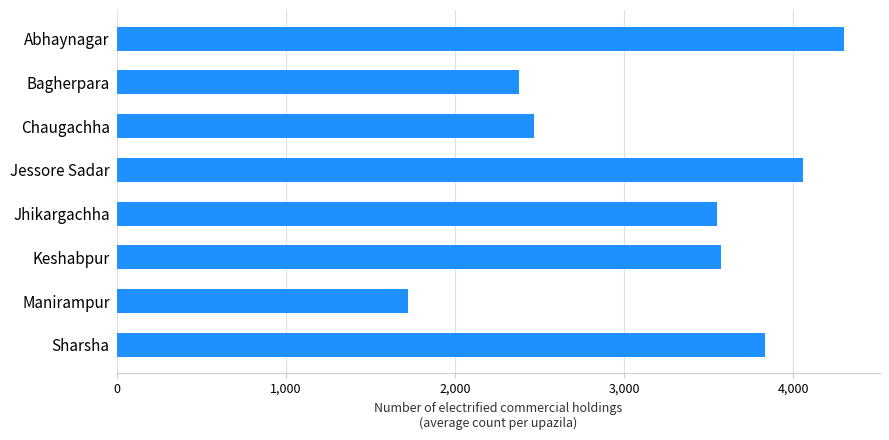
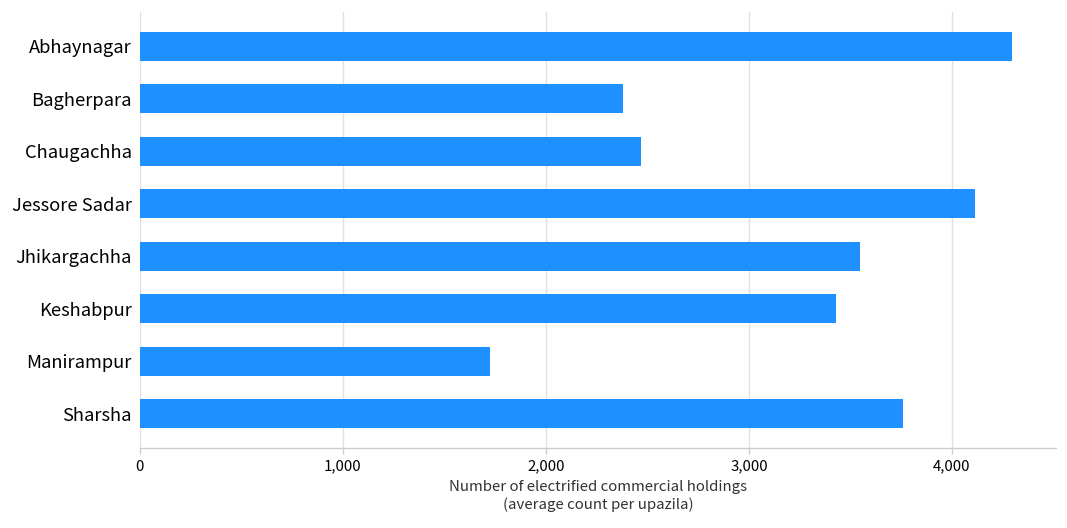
Jessore Sadar: 4,060 -> 4,110
Keshabpur: 3,570 -> 3,430
Sharsha: 3,830 -> 3,760
